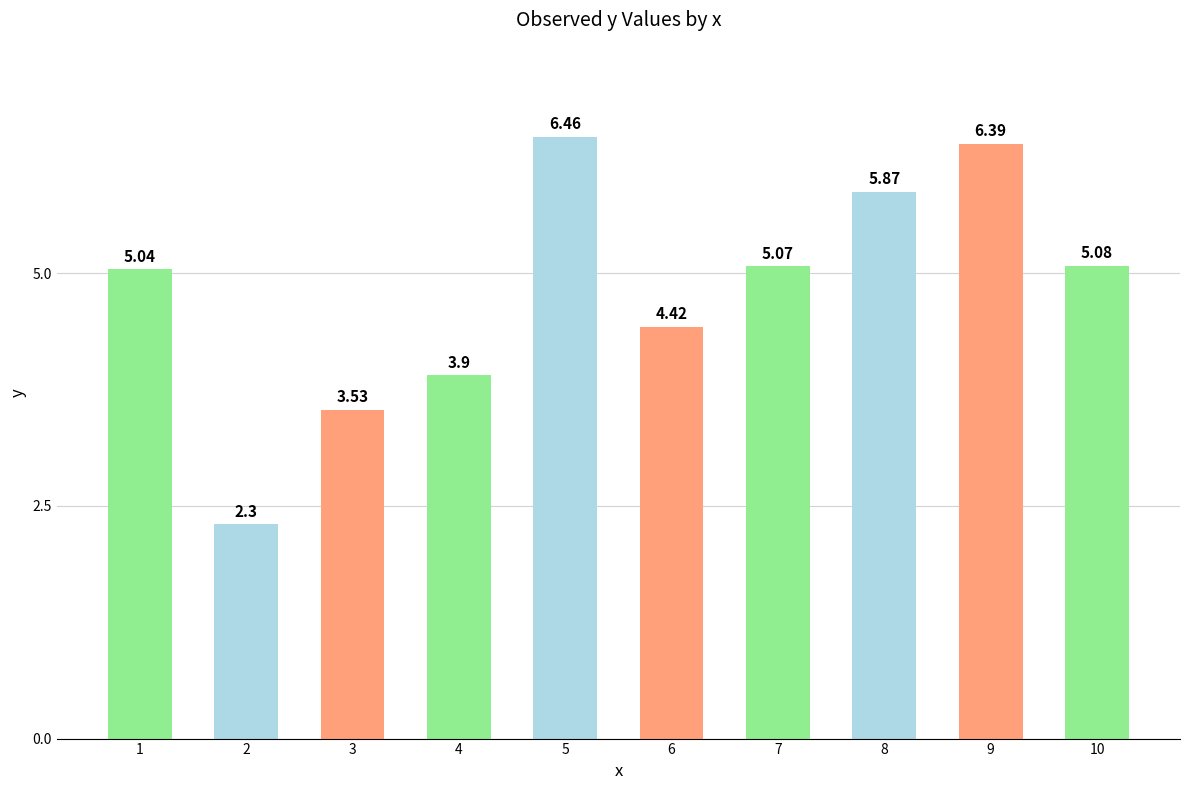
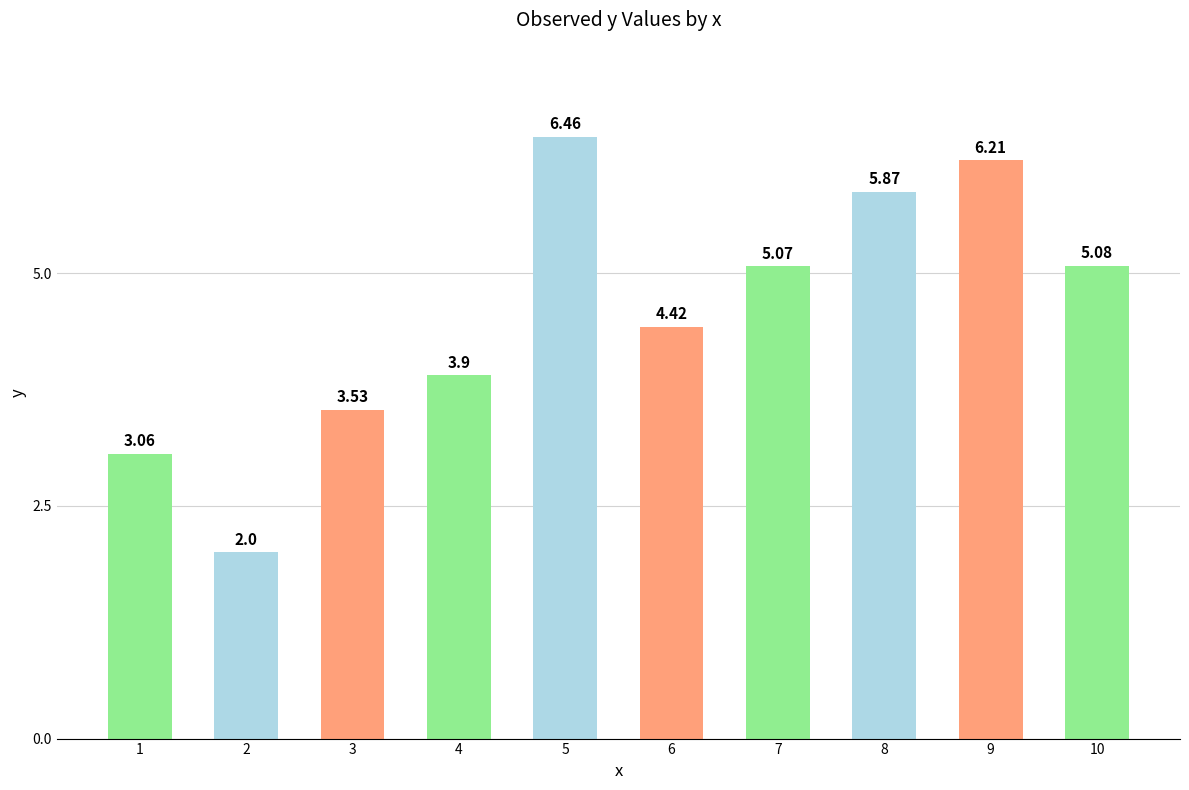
1: 5.04 -> 3.06
2: 2.3 -> 2.0
9: 6.39 -> 6.21
